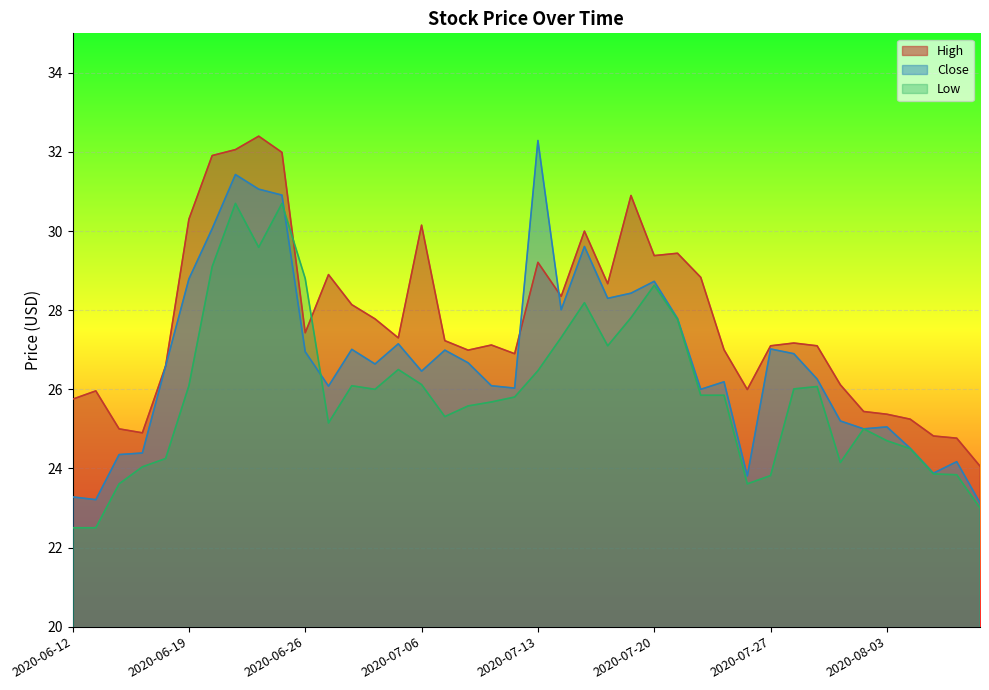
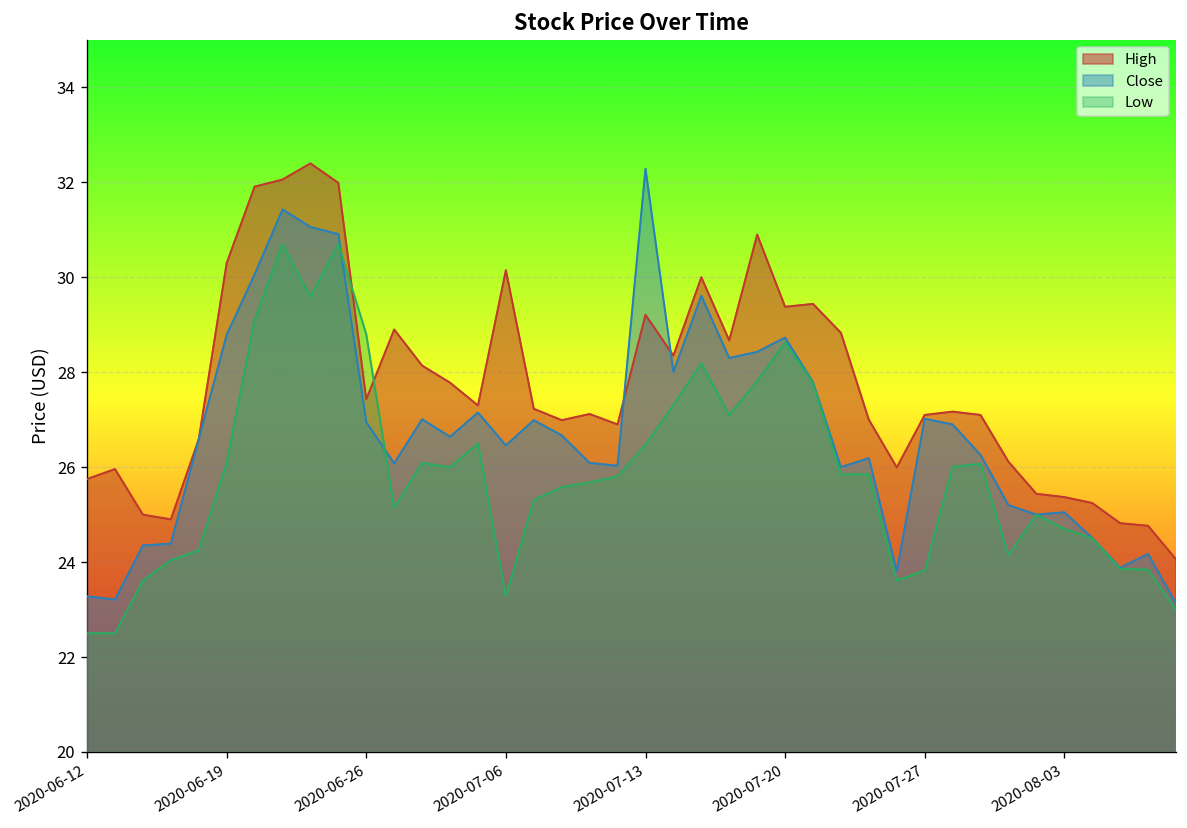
Low, 2020-07-06: 26.1 -> 23.3
